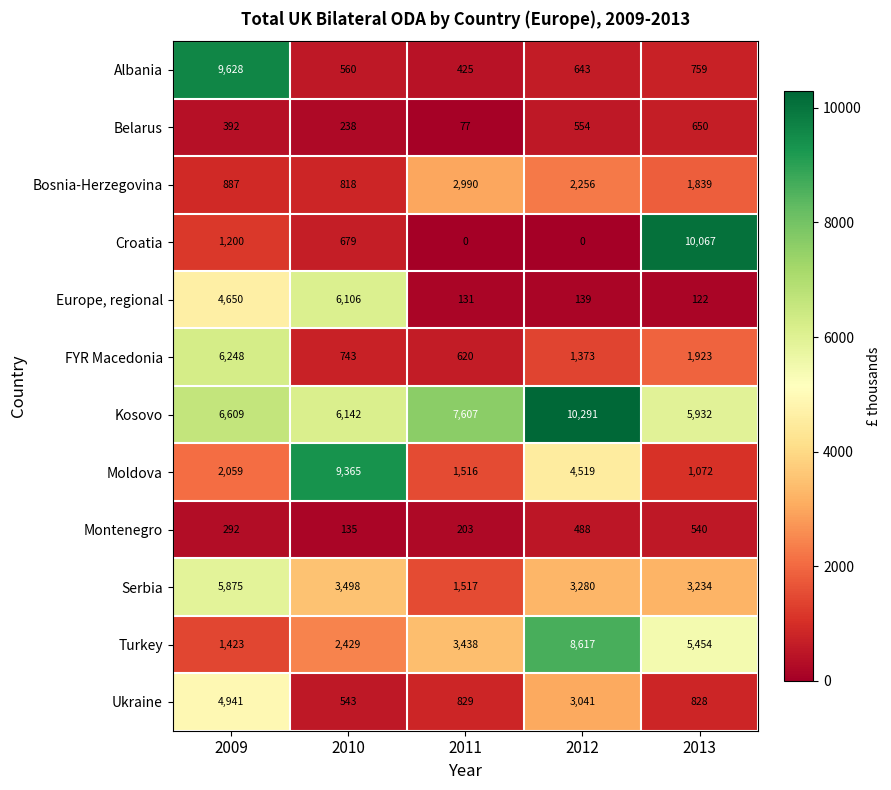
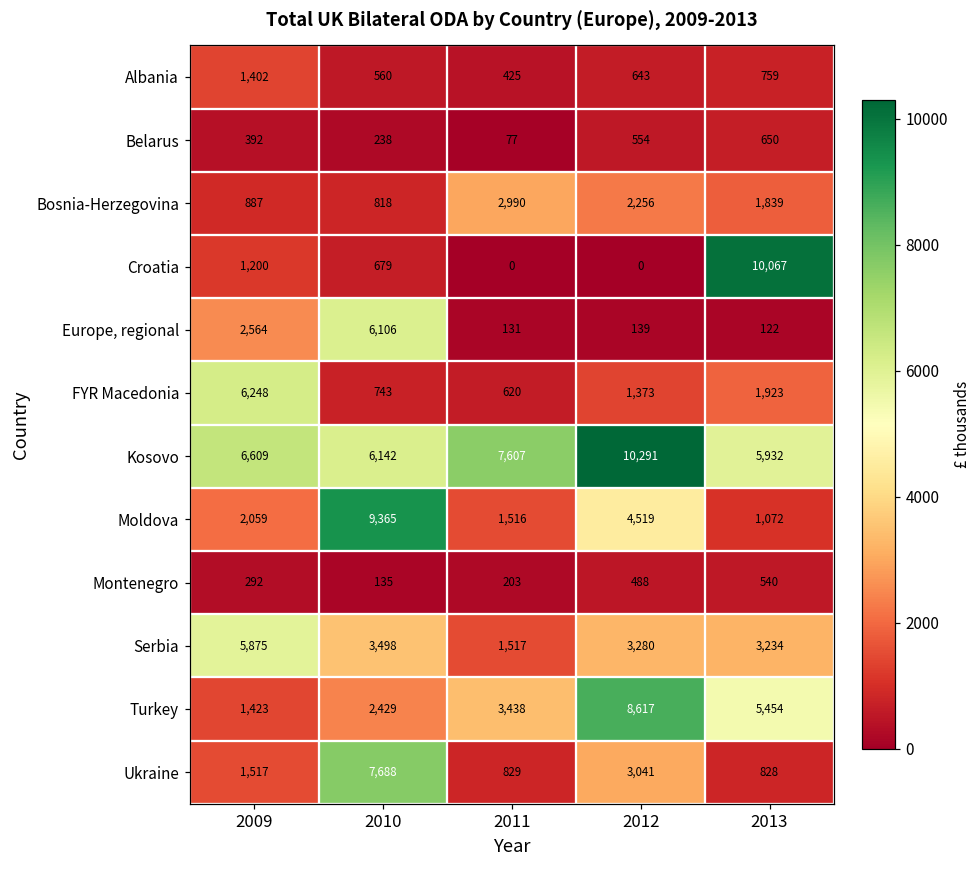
Albania, 2009: 9,628 -> 1,402
Europe, regional, 2009: 4,650 -> 2,564
Ukraine, 2009: 4,941 -> 1,517
Ukraine, 2010: 543 -> 7,688
